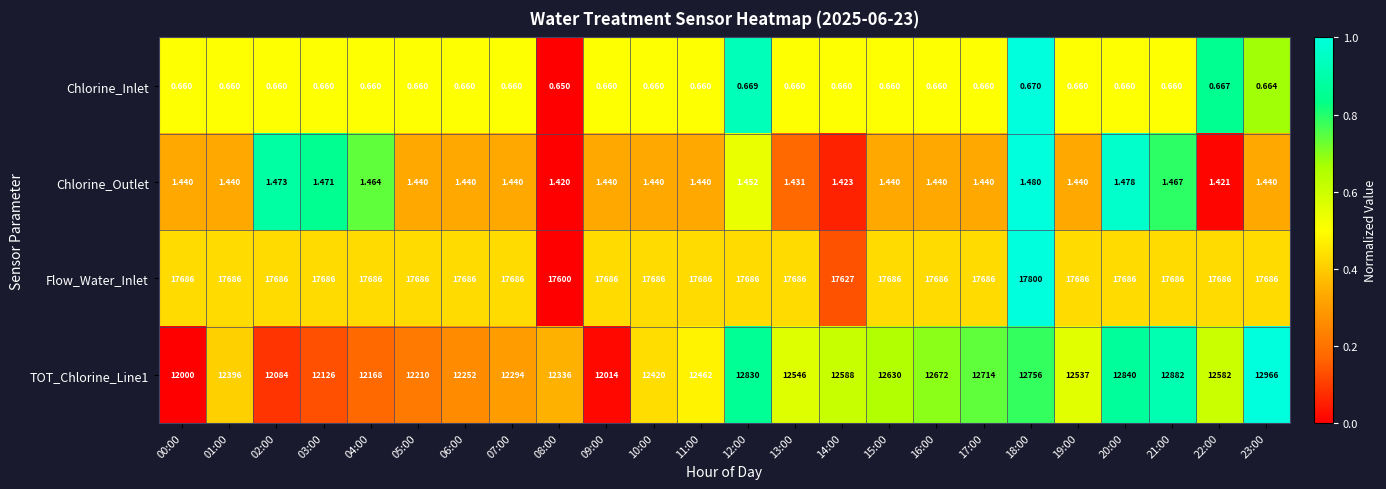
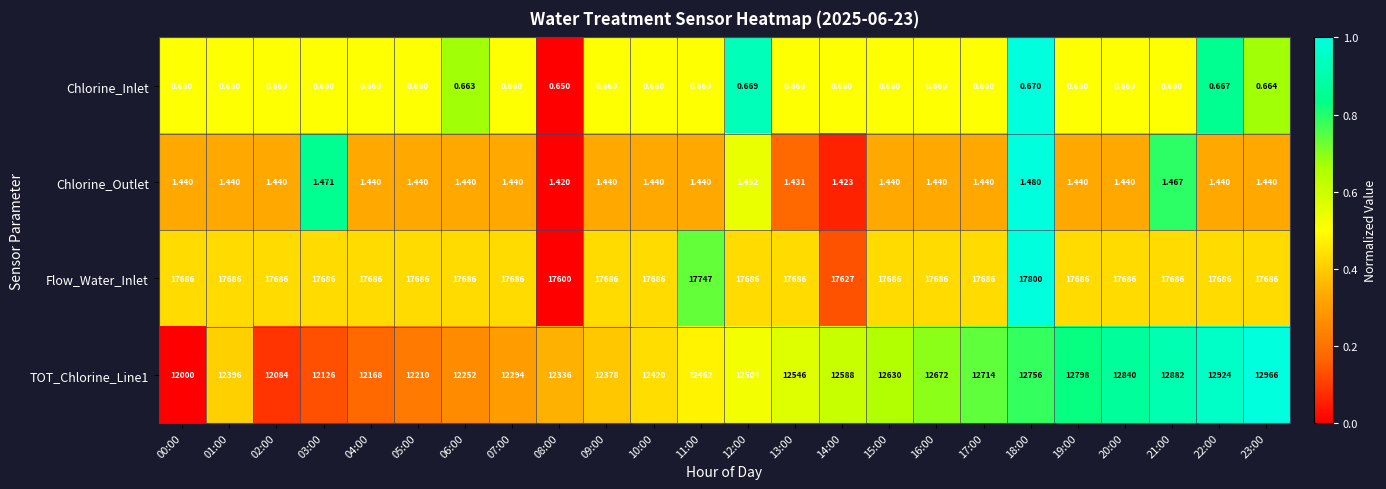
Chlorine_Inlet, 06:00: 0.660 -> 0.663
Chlorine_Outlet, 02:00: 1.473 -> 1.440
Chlorine_Outlet, 04:00: 1.464 -> 1.440
Chlorine_Outlet, 20:00: 1.478 -> 1.440
Chlorine_Outlet, 22:00: 1.421 -> 1.440
Flow_Water_Inlet, 11:00: 17686 -> 17747
TOT_Chlorine_Line1, 09:00: 12014 -> 12378
TOT_Chlorine_Line1, 12:00: 12830 -> 12504
TOT_Chlorine_Line1, 19:00: 12537 -> 12798
TOT_Chlorine_Line1, 22:00: 12582 -> 12924
